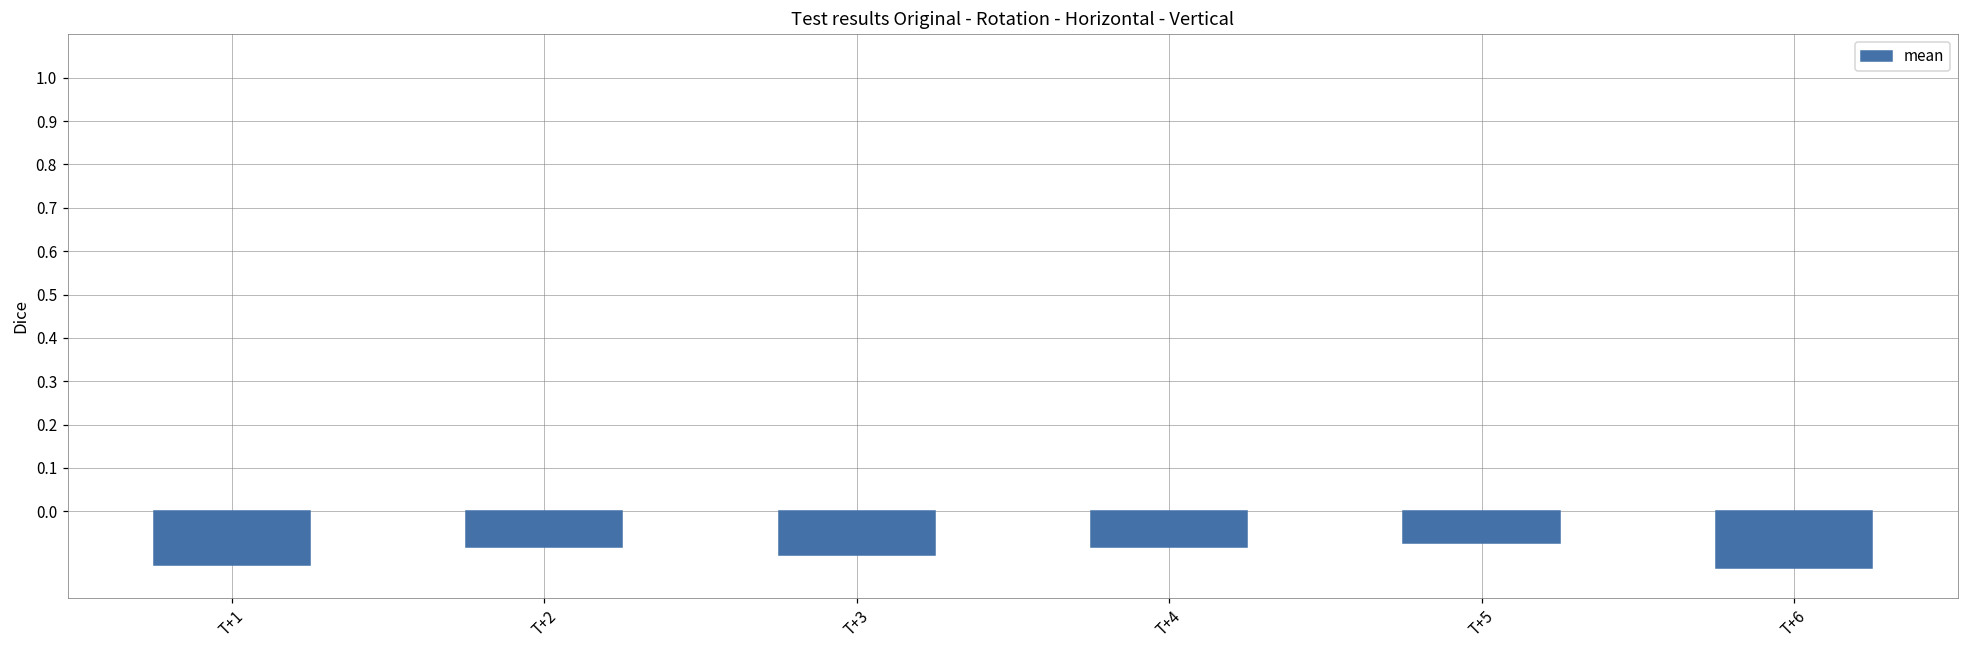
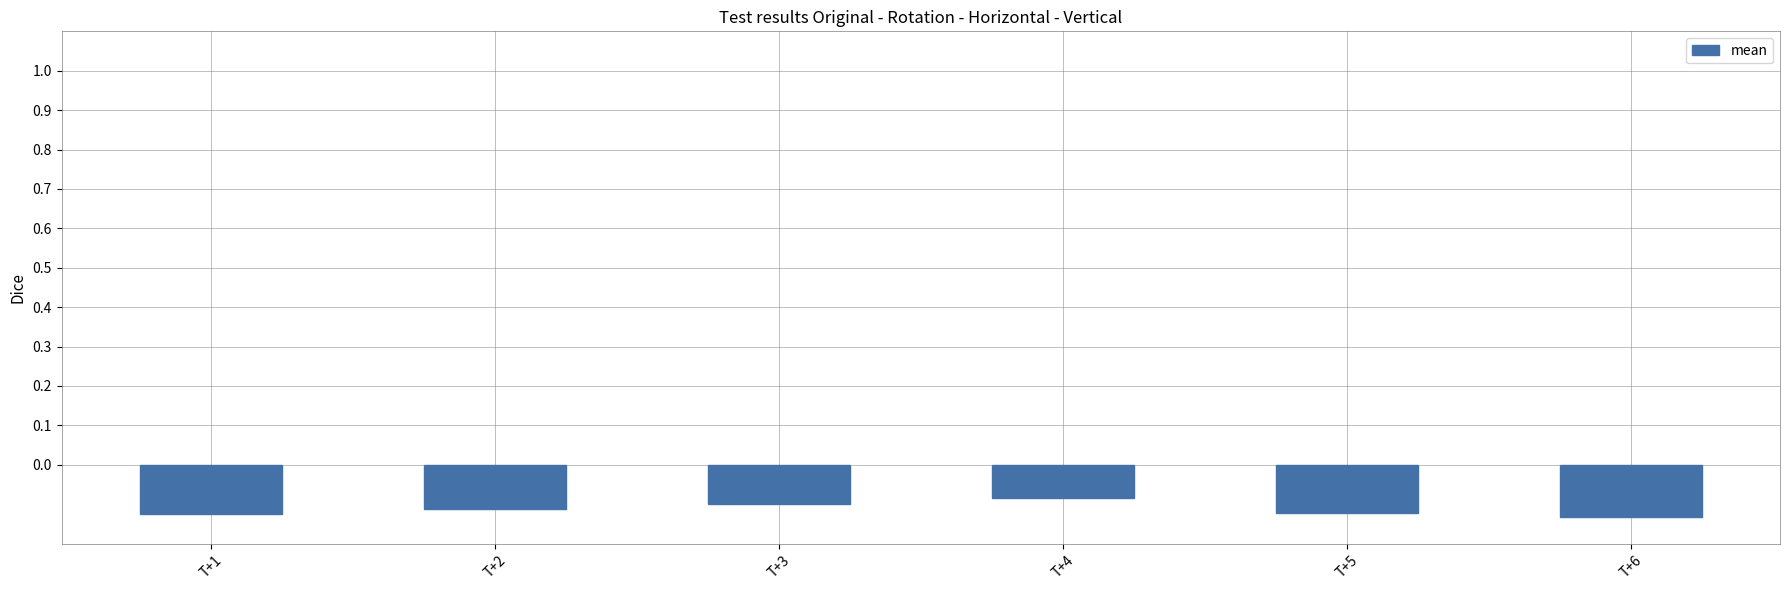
T+2: -0.08 -> -0.11
T+5: -0.07 -> -0.12
